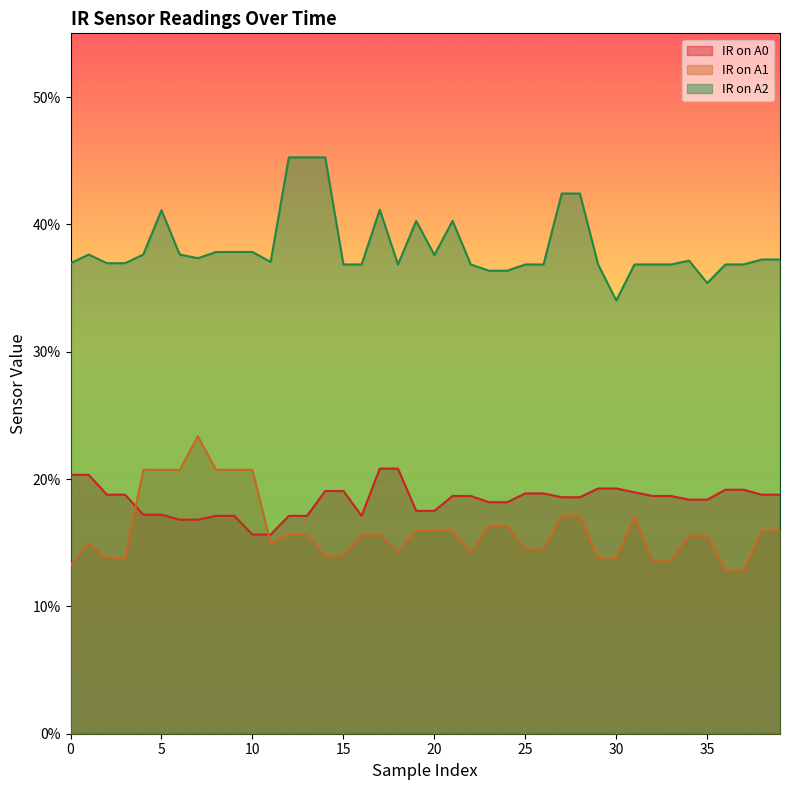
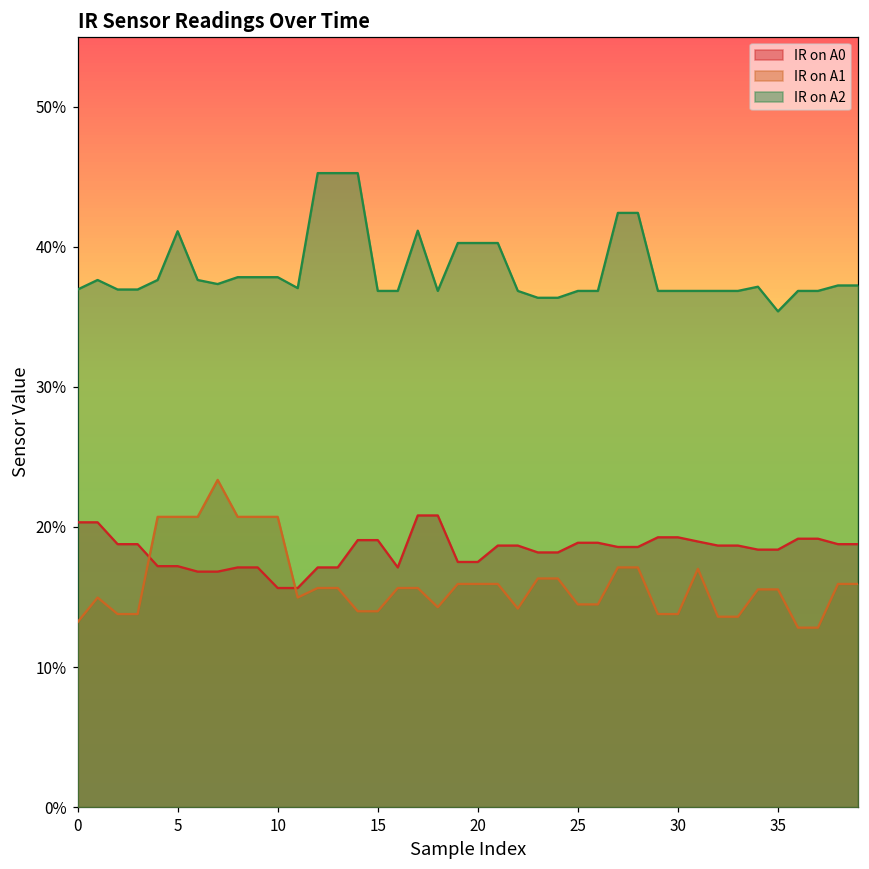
IR on A2, 20: 37.6% -> 40.3%
IR on A2, 30: 34.0% -> 36.9%
